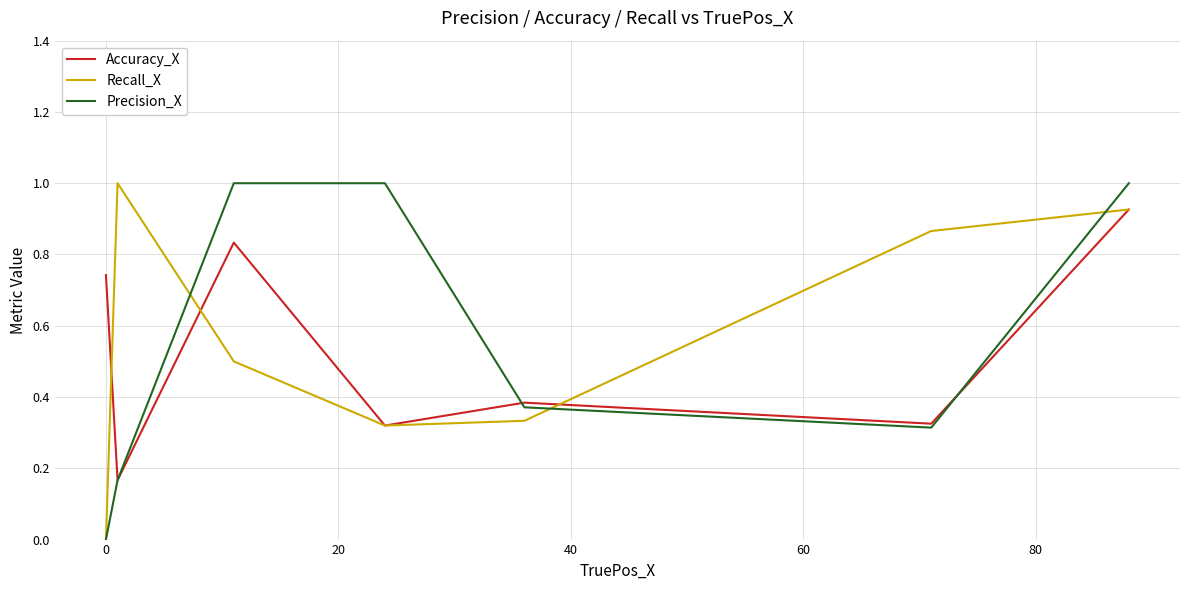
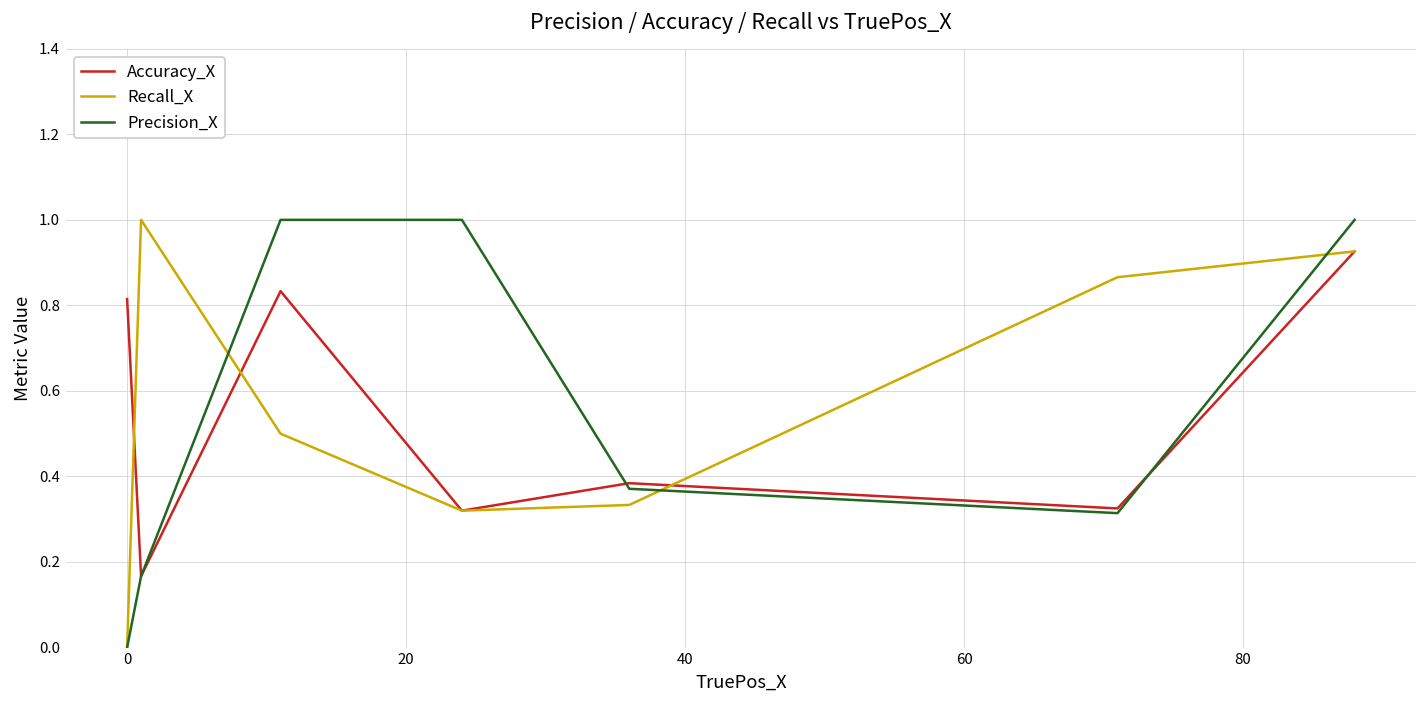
Accuracy_X, 0: 0.74 -> 0.81
